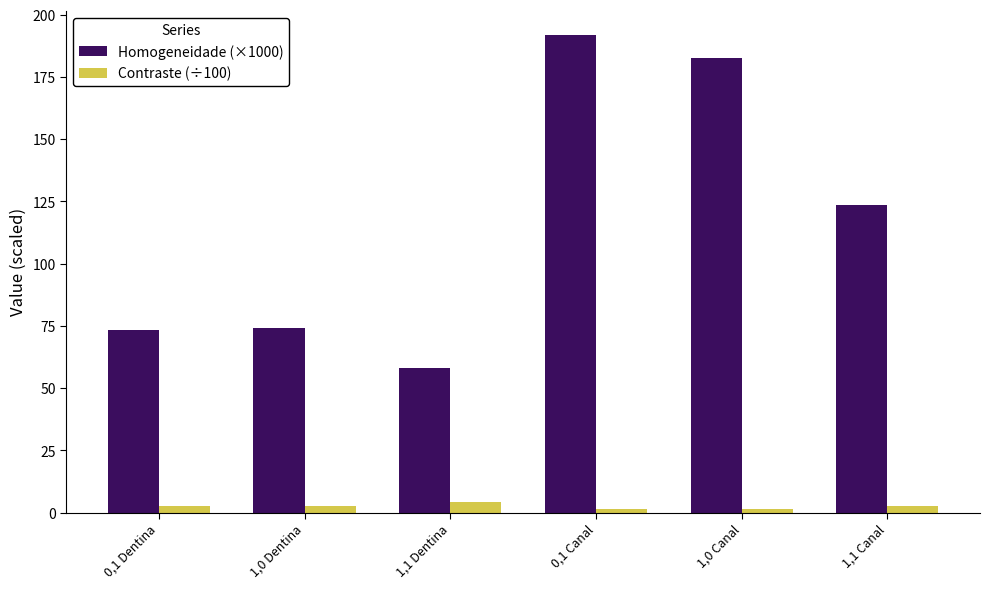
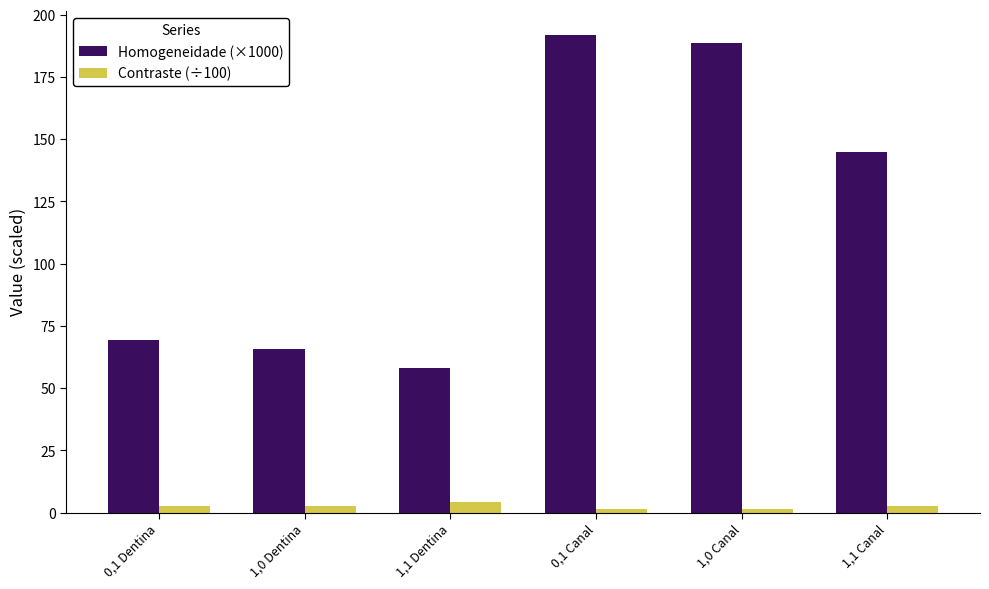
Homogeneidade (×1000), 0,1 Dentina: 73 -> 69
Homogeneidade (×1000), 1,0 Dentina: 74 -> 66
Homogeneidade (×1000), 1,0 Canal: 183 -> 189
Homogeneidade (×1000), 1,1 Canal: 124 -> 145
